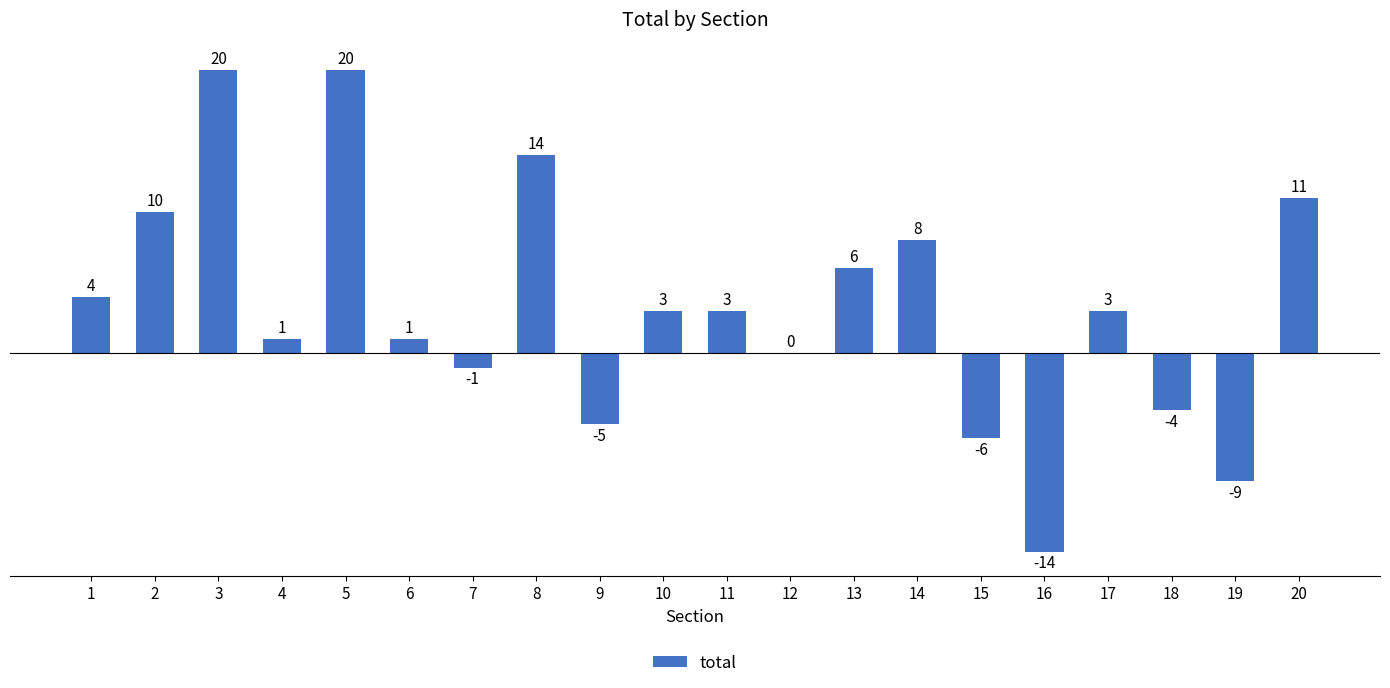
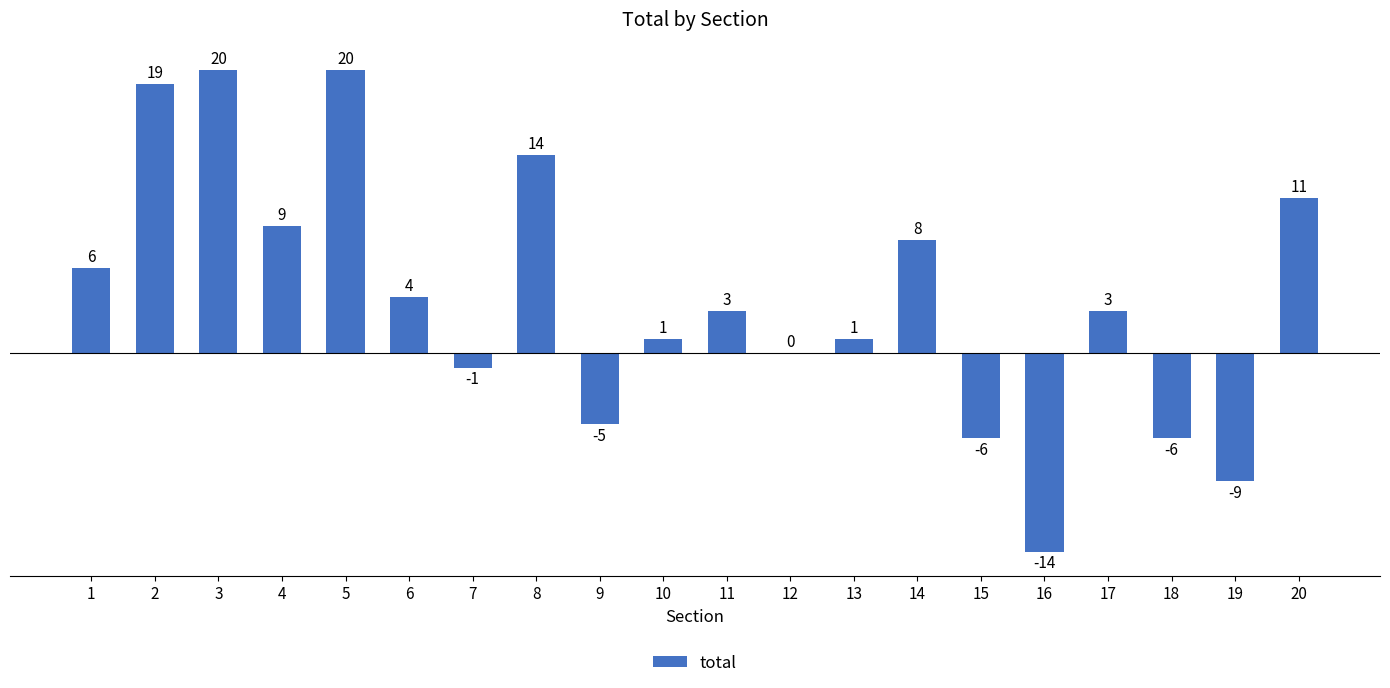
1: 4 -> 6
2: 10 -> 19
4: 1 -> 9
6: 1 -> 4
10: 3 -> 1
13: 6 -> 1
18: -4 -> -6
